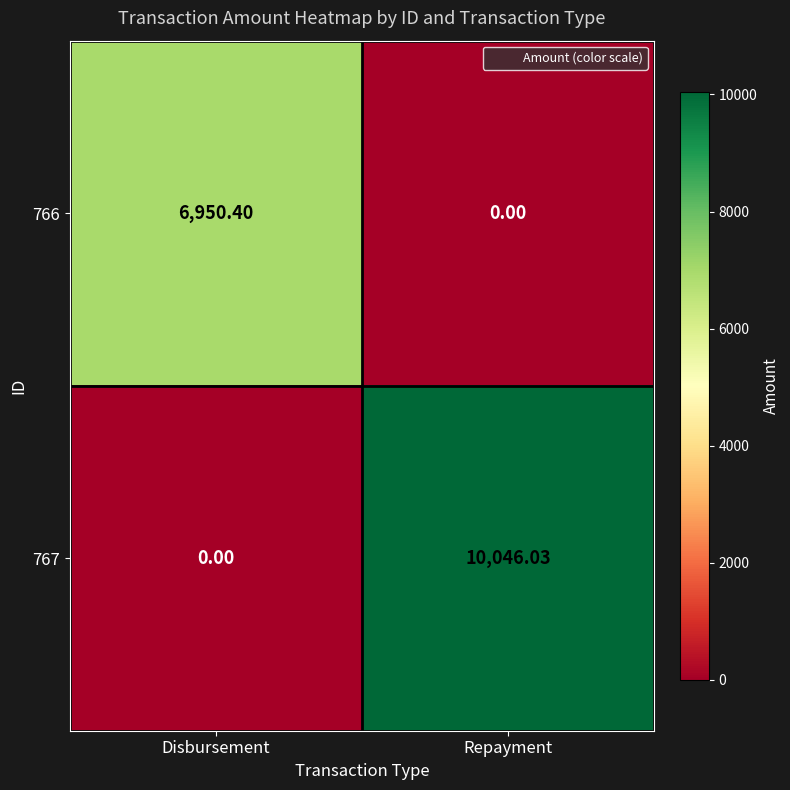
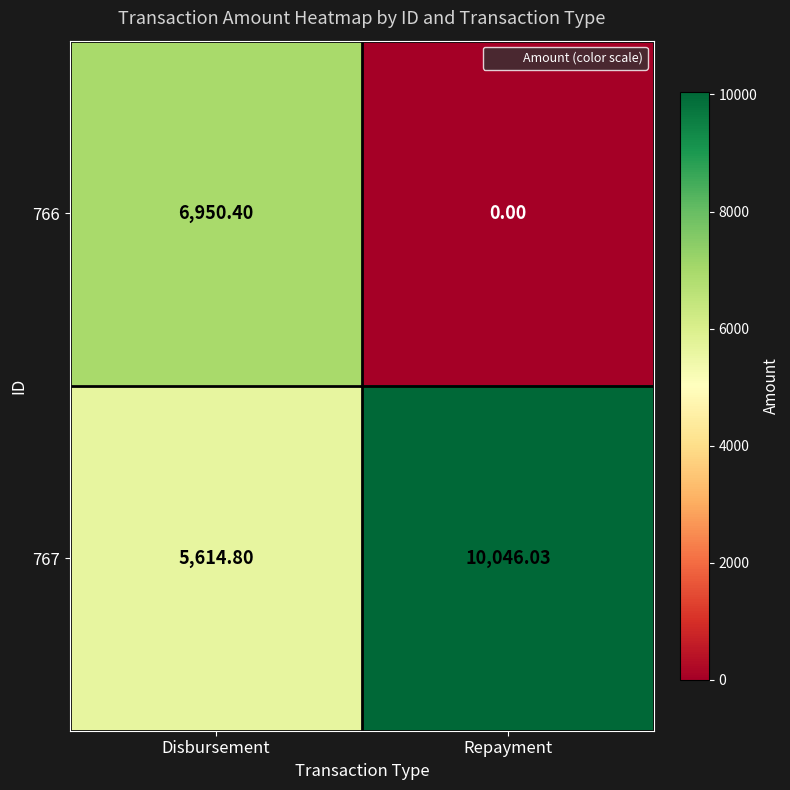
767, Disbursement: 0.00 -> 5,614.80
